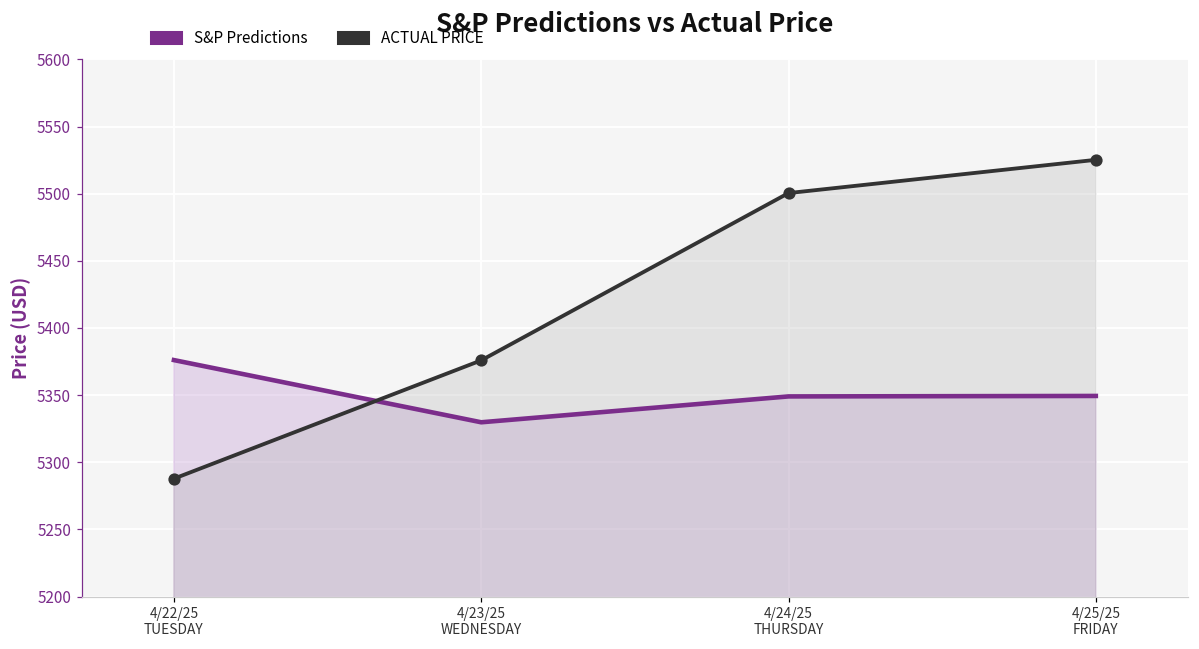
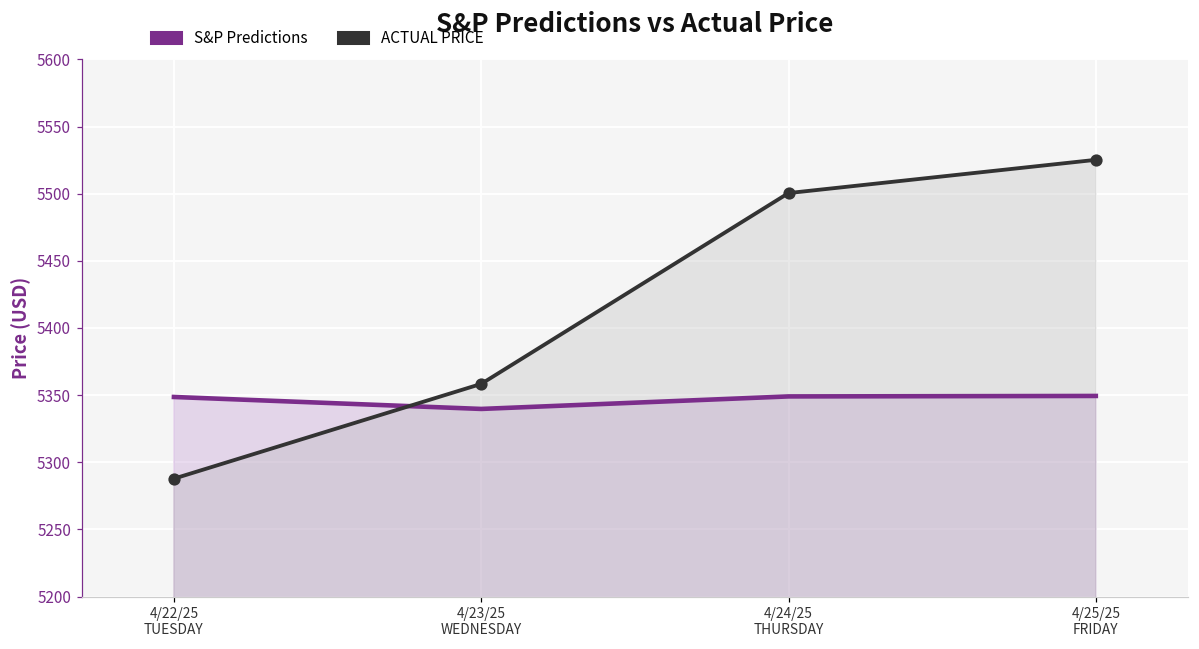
S&P Predictions, 4/22/25 TUESDAY: 5376 -> 5349
S&P Predictions, 4/23/25 WEDNESDAY: 5330 -> 5340
ACTUAL PRICE, 4/23/25 WEDNESDAY: 5376 -> 5358
